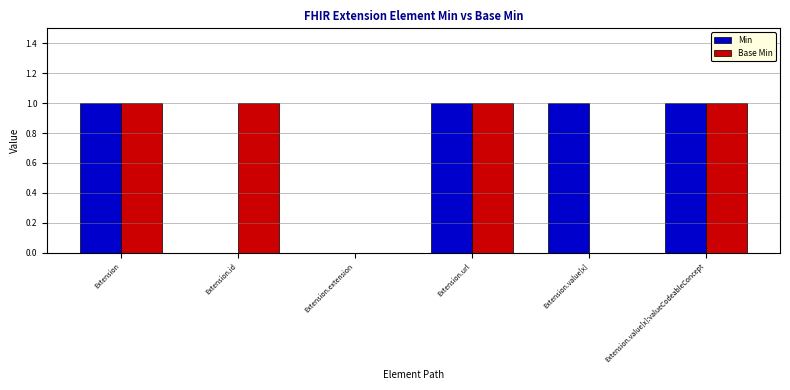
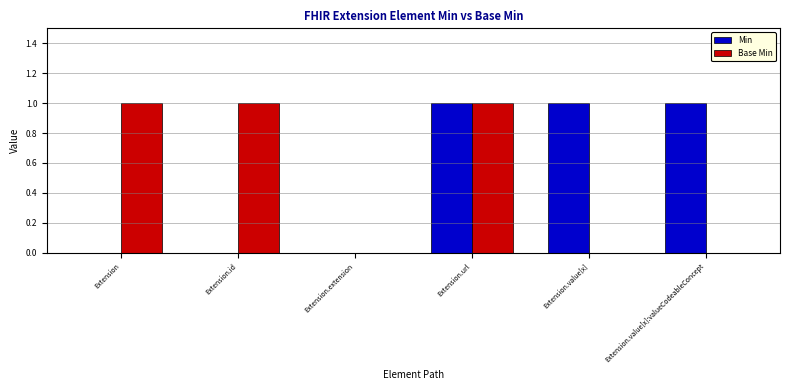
Min, Extension: 1 -> 0
Base Min, Extension.value[x]:valueCodeableConcept: 1 -> 0
